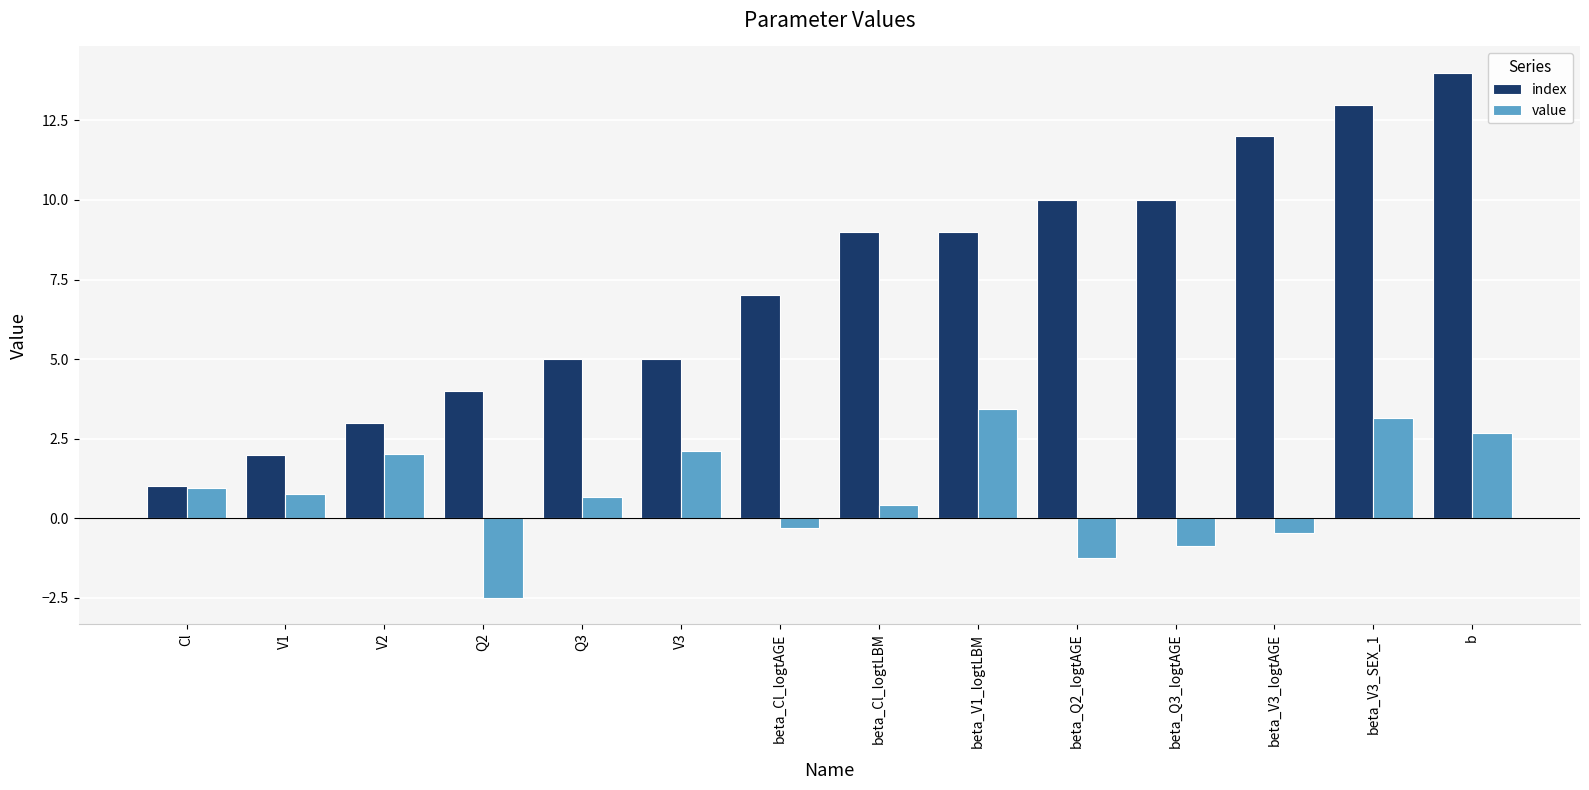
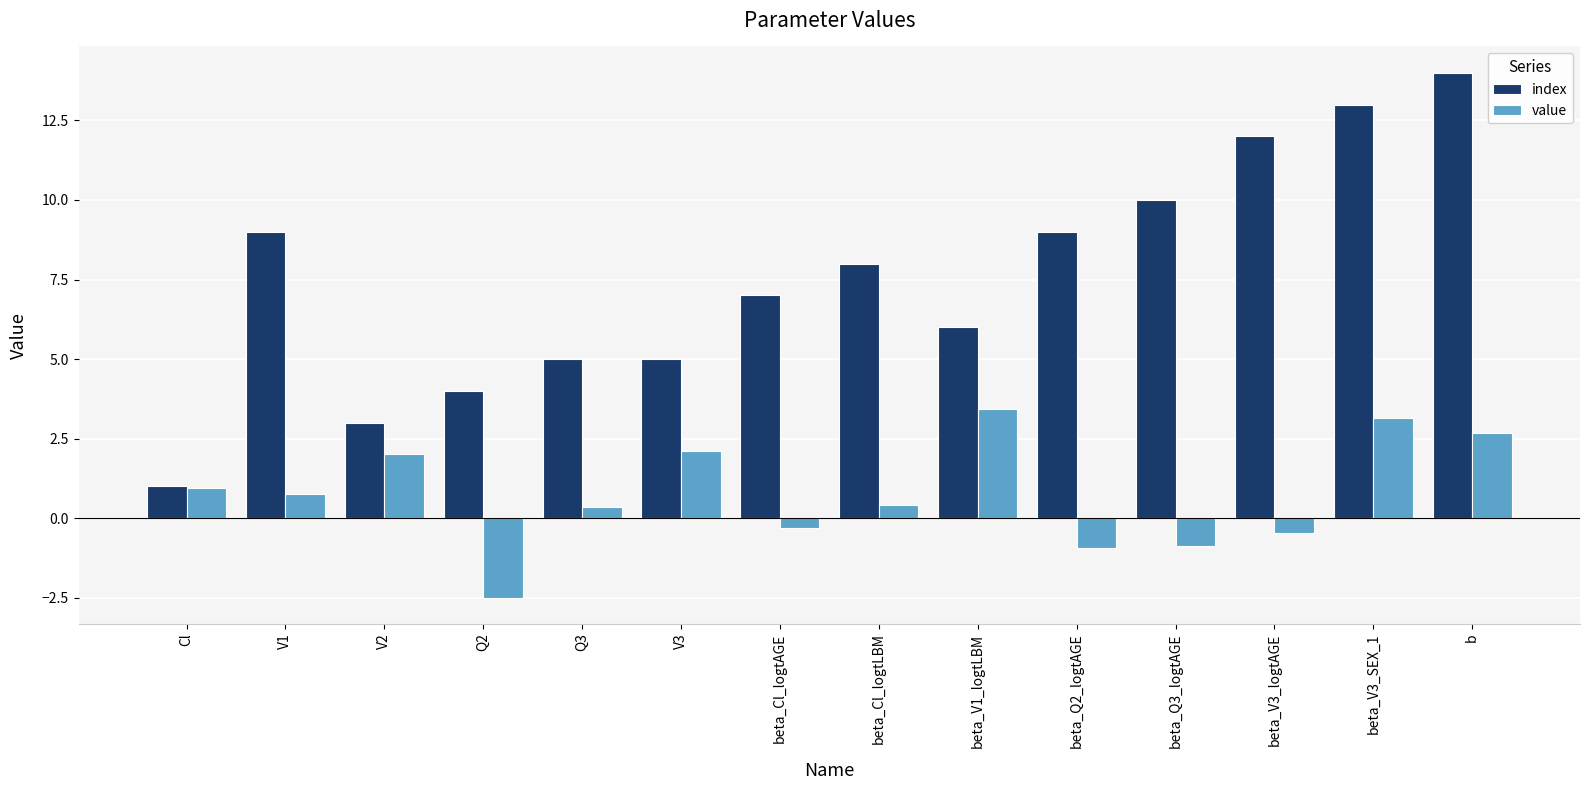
index, V1: 2 -> 9
value, Q3: 0.7 -> 0.3
index, beta_Cl_logtLBM: 9 -> 8
index, beta_V1_logtLBM: 9 -> 6
index, beta_Q2_logtAGE: 10 -> 9
value, beta_Q2_logtAGE: -1.2 -> -1.0
